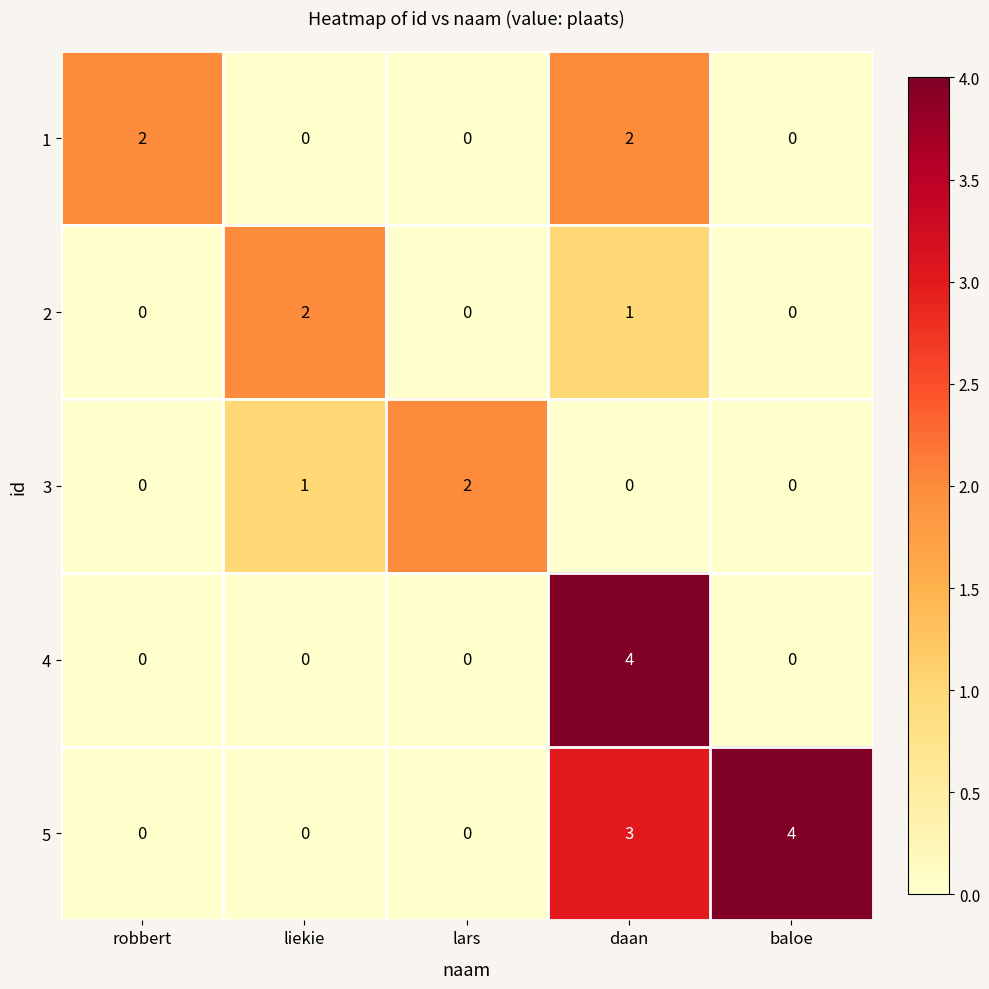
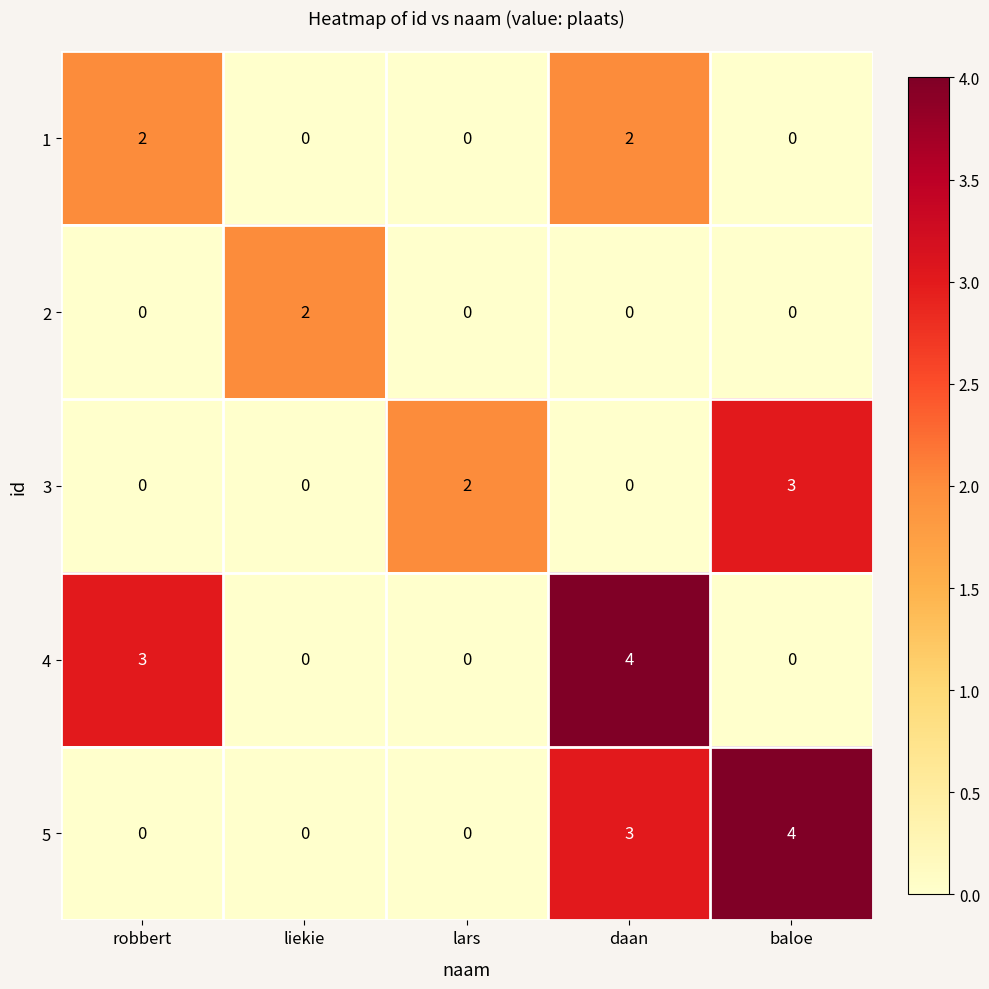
2, daan: 1 -> 0
3, liekie: 1 -> 0
3, baloe: 0 -> 3
4, robbert: 0 -> 3
